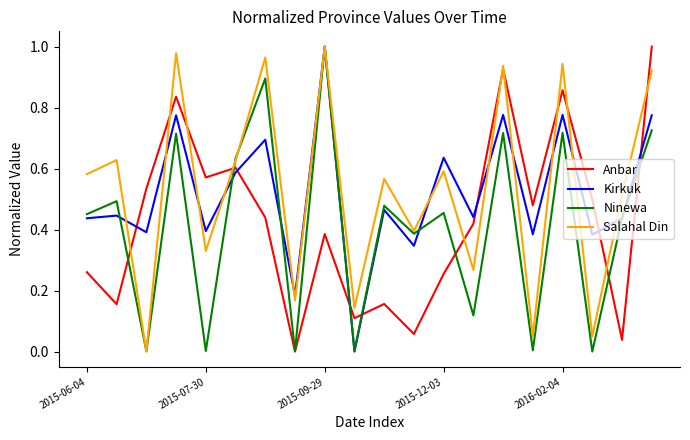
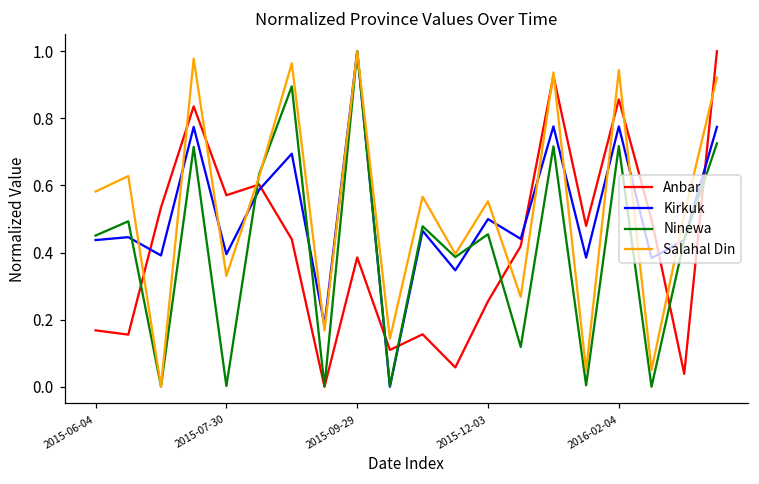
Anbar, 2015-06-04: 0.26 -> 0.17
Kirkuk, 2015-12-03: 0.64 -> 0.50
Salahal Din, 2015-12-03: 0.59 -> 0.55
